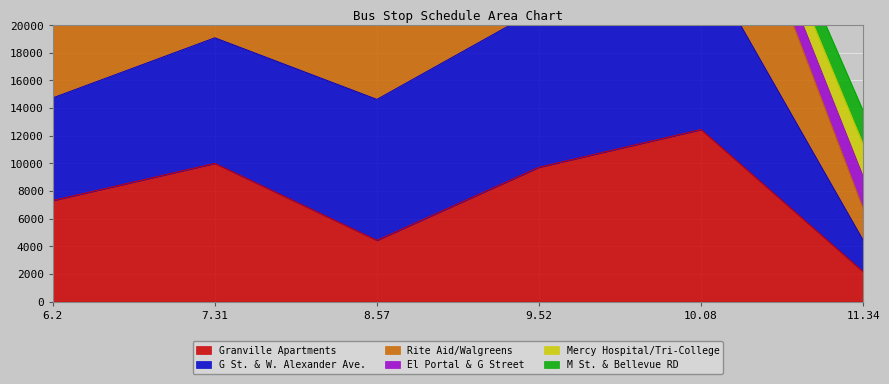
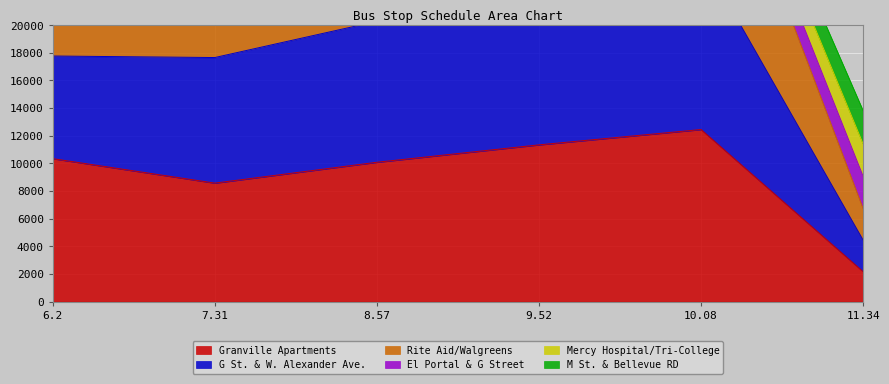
Granville Apartments, 6.2: 7300 -> 10300
Granville Apartments, 7.31: 10000 -> 8600
Granville Apartments, 8.57: 4400 -> 10100
Granville Apartments, 9.52: 9700 -> 11300
